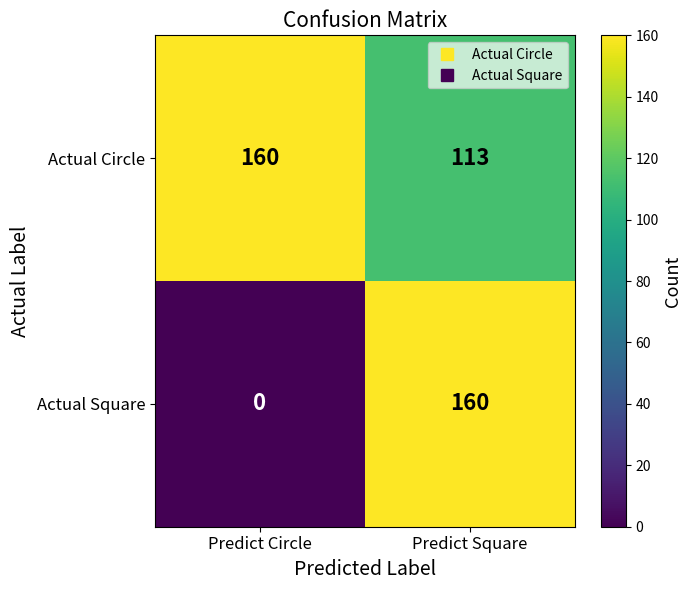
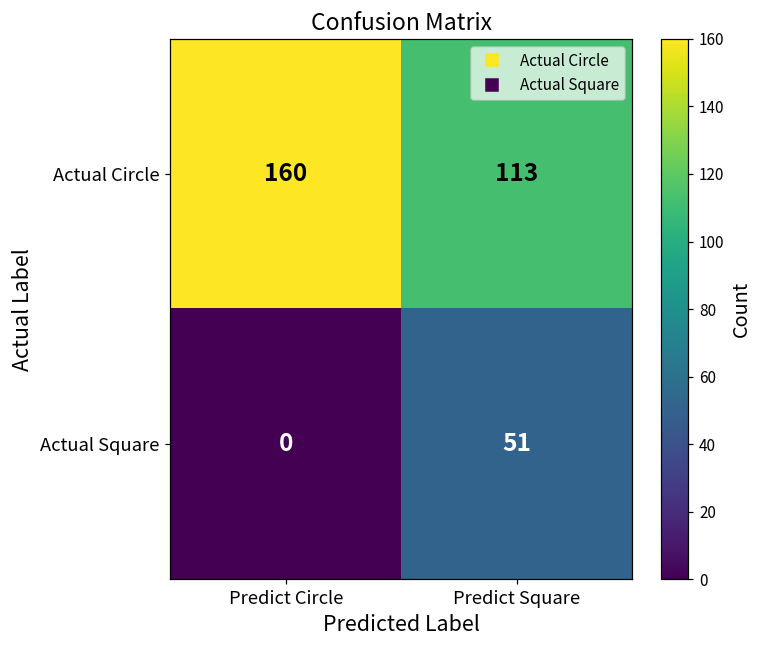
Actual Square, Predict Square: 160 -> 51
